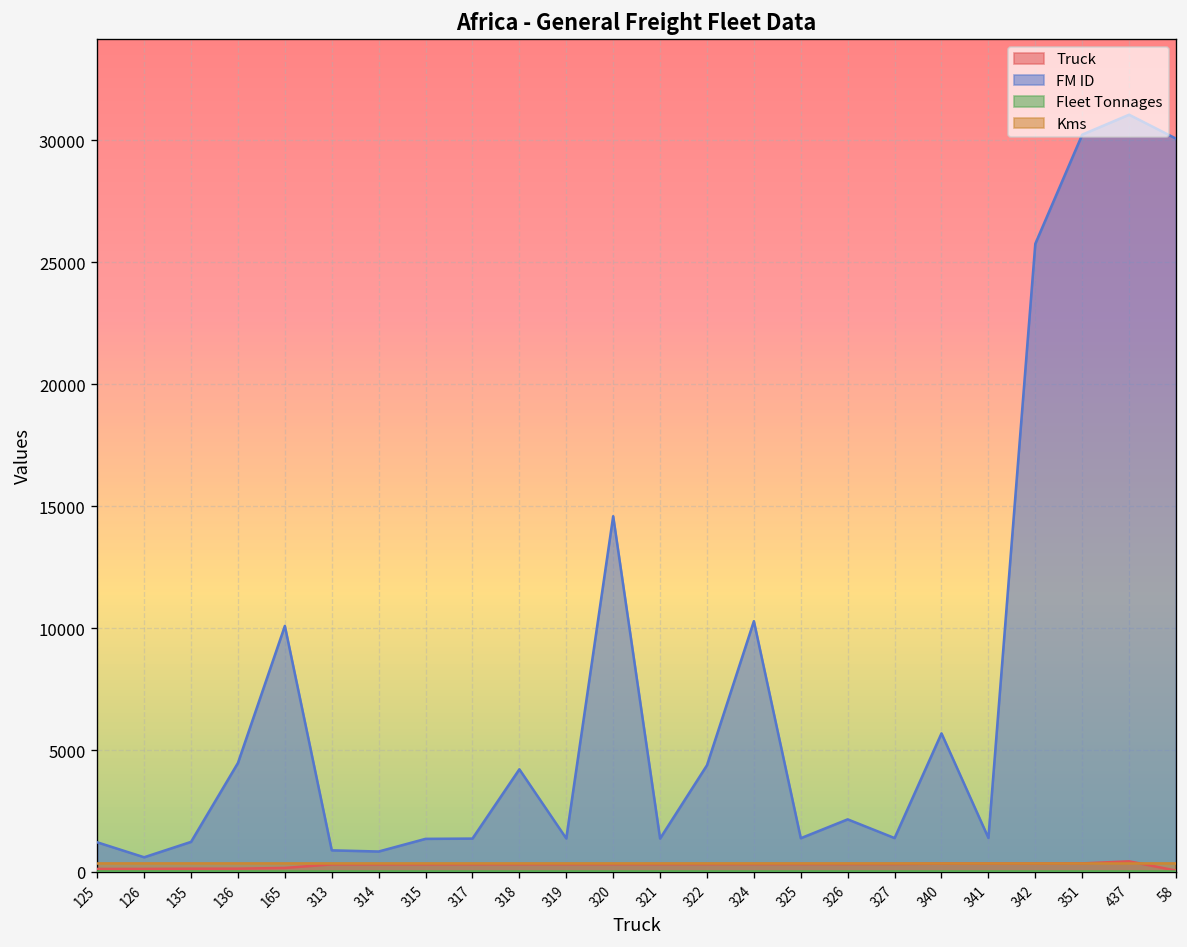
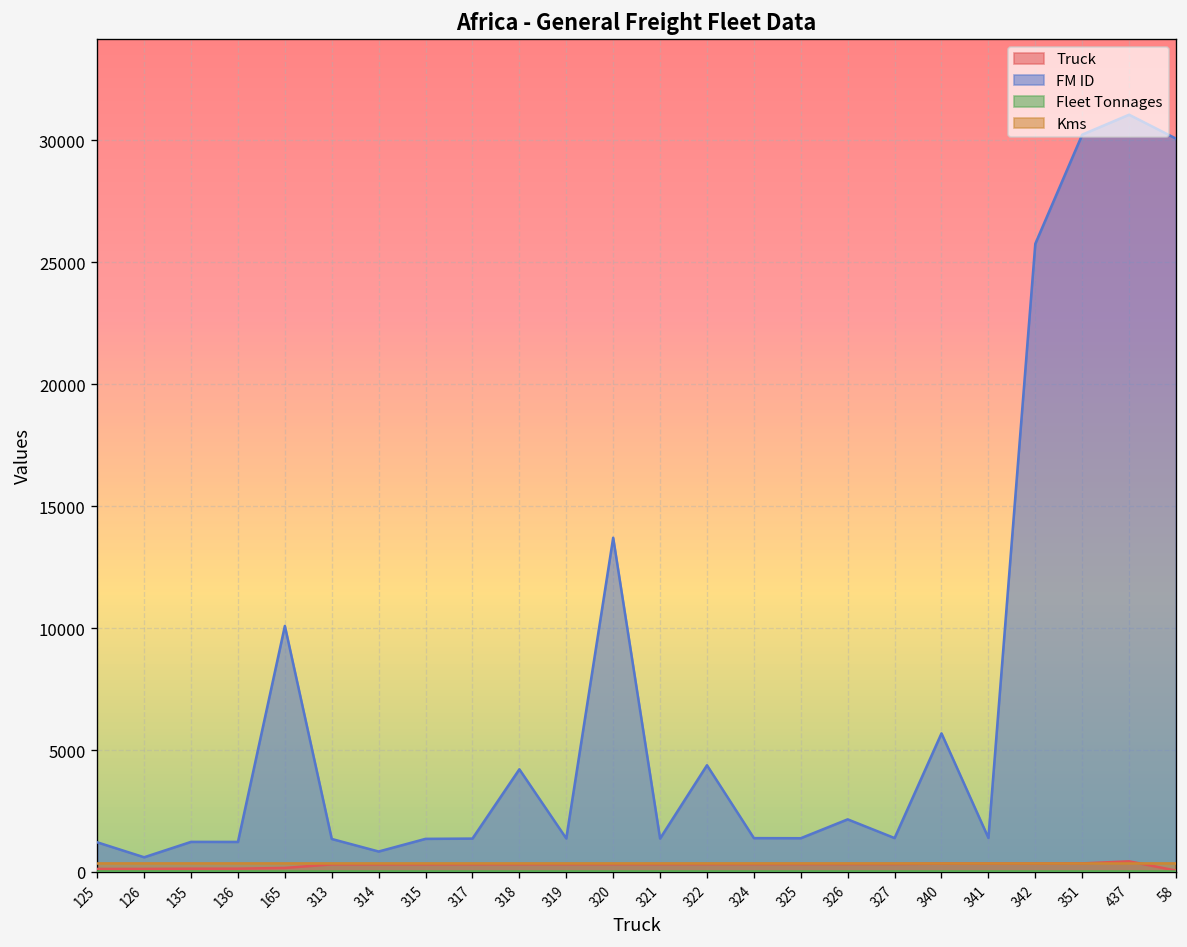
FM ID, 136: 4500 -> 1200
FM ID, 313: 900 -> 1400
FM ID, 320: 14600 -> 13700
FM ID, 324: 10300 -> 1400
